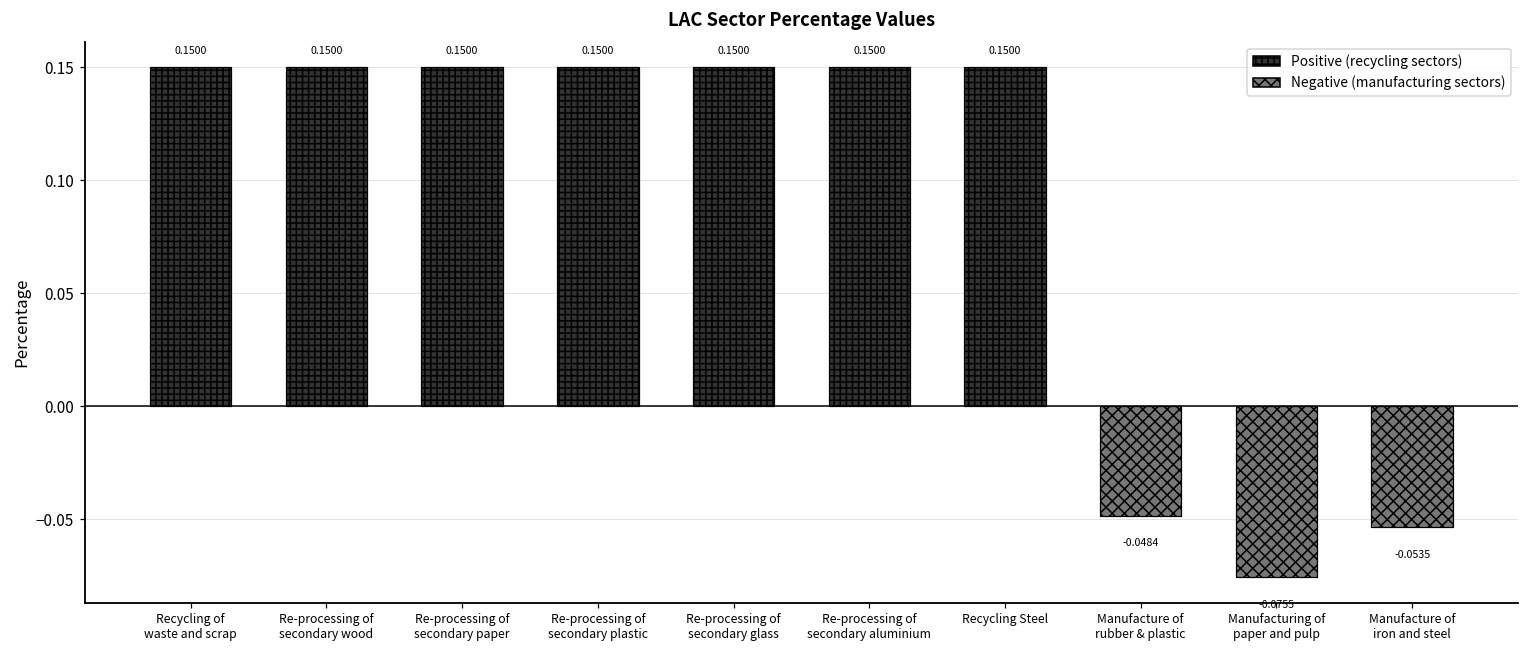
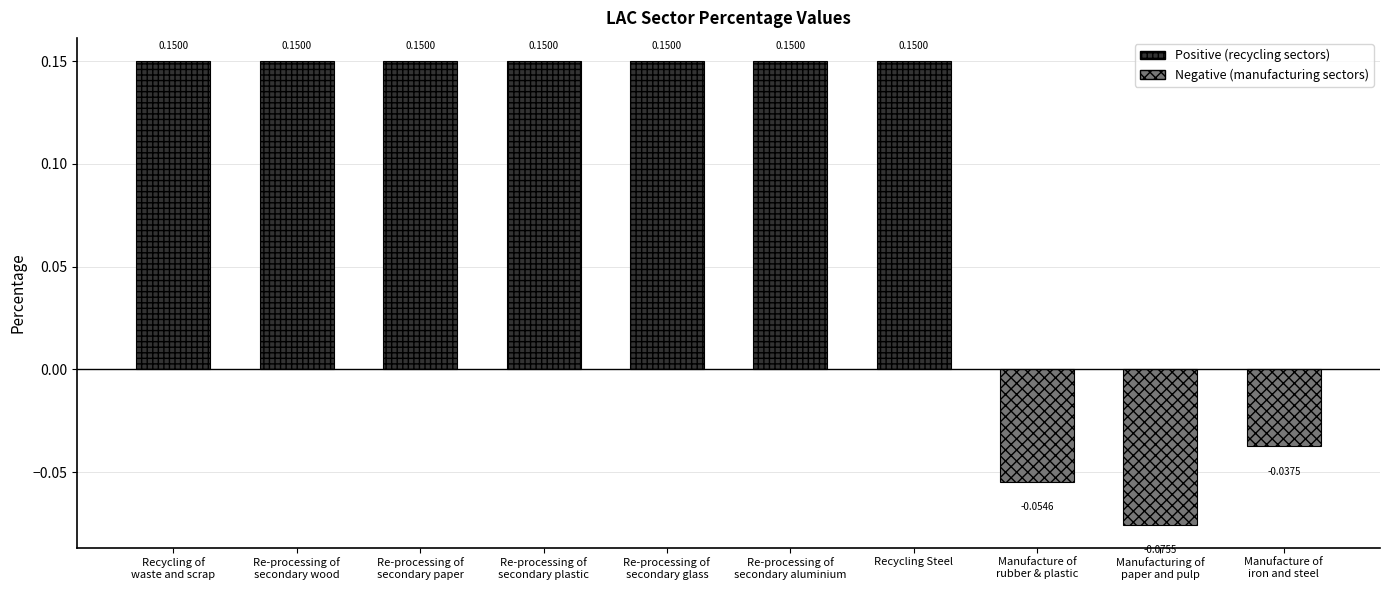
Manufacture of rubber & plastic: -0.0484 -> -0.0546
Manufacture of iron and steel: -0.0535 -> -0.0375
